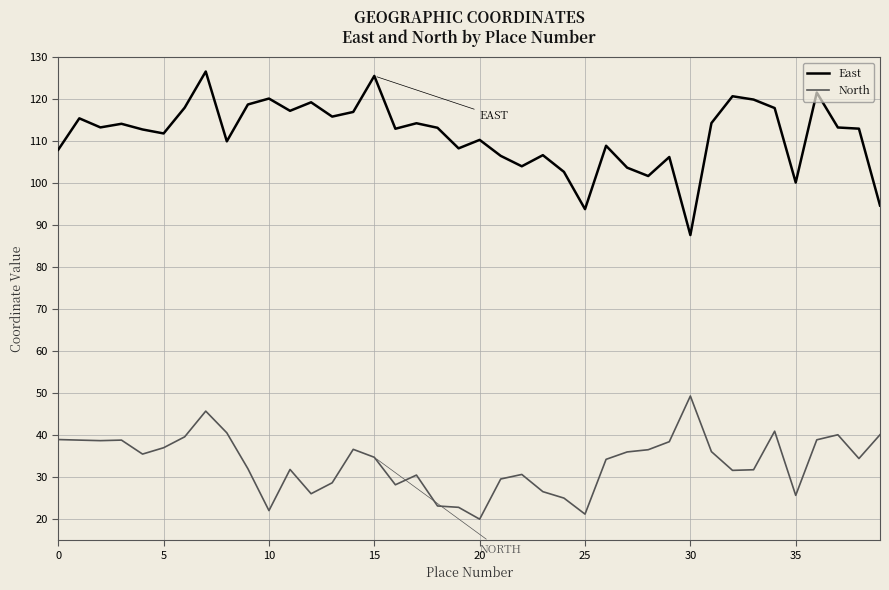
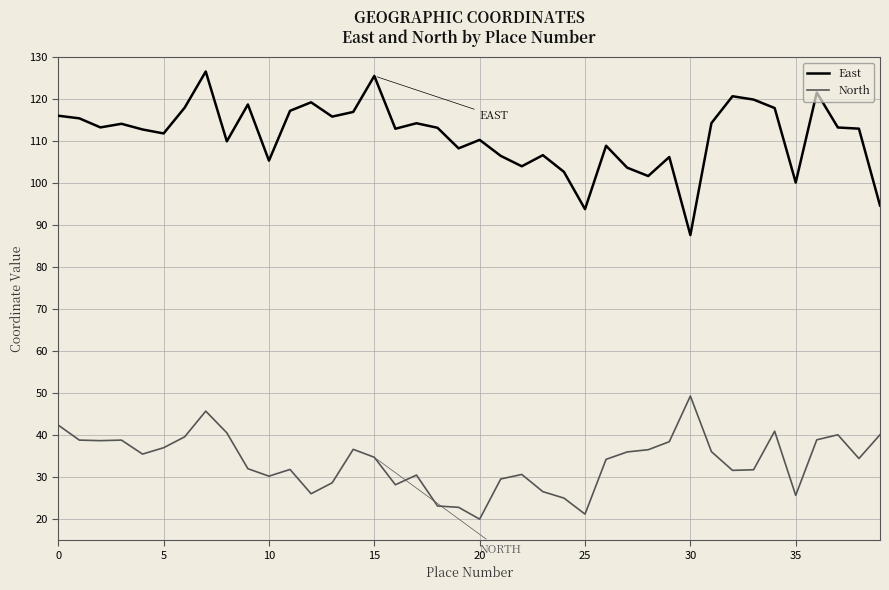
East, 0: 108 -> 116
North, 0: 39 -> 42
East, 10: 120 -> 105
North, 10: 22 -> 30
